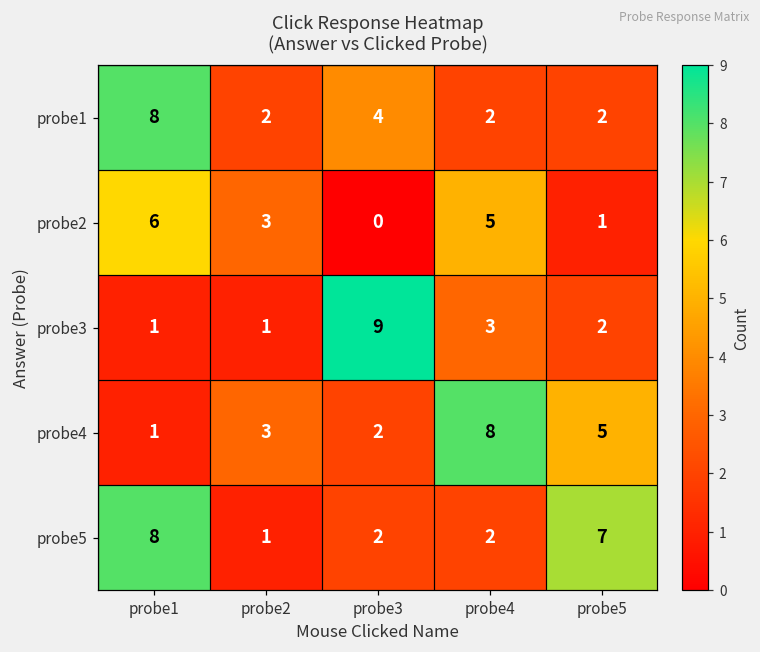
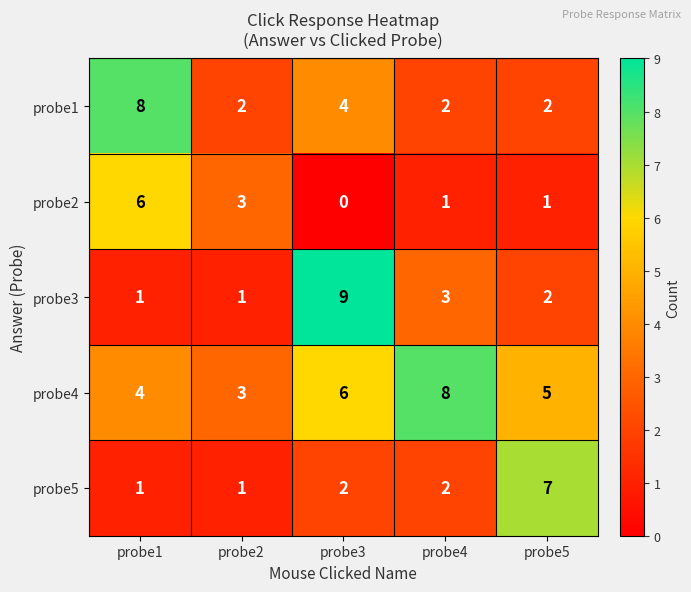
probe2, probe4: 5 -> 1
probe4, probe1: 1 -> 4
probe4, probe3: 2 -> 6
probe5, probe1: 8 -> 1
